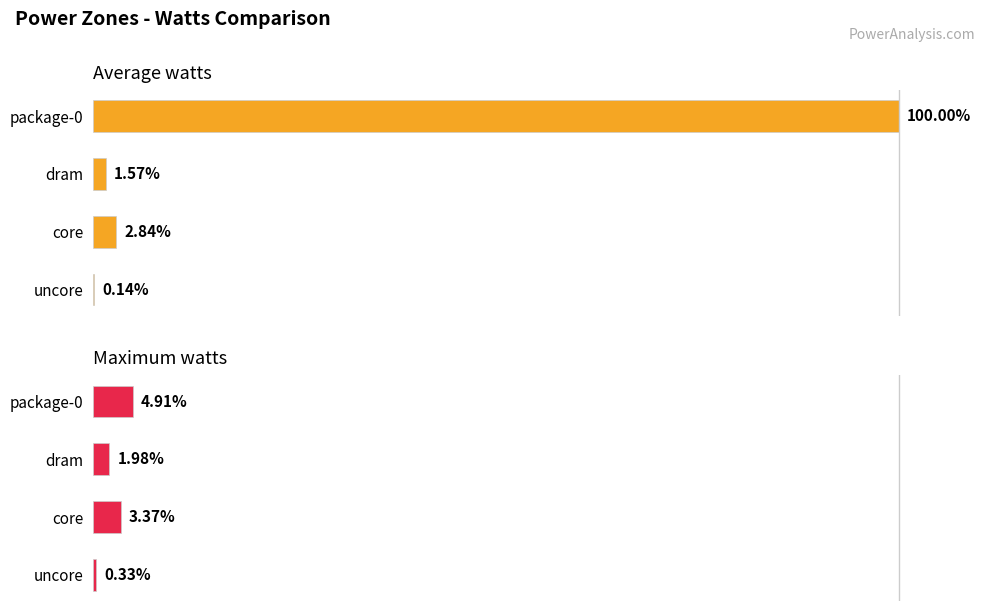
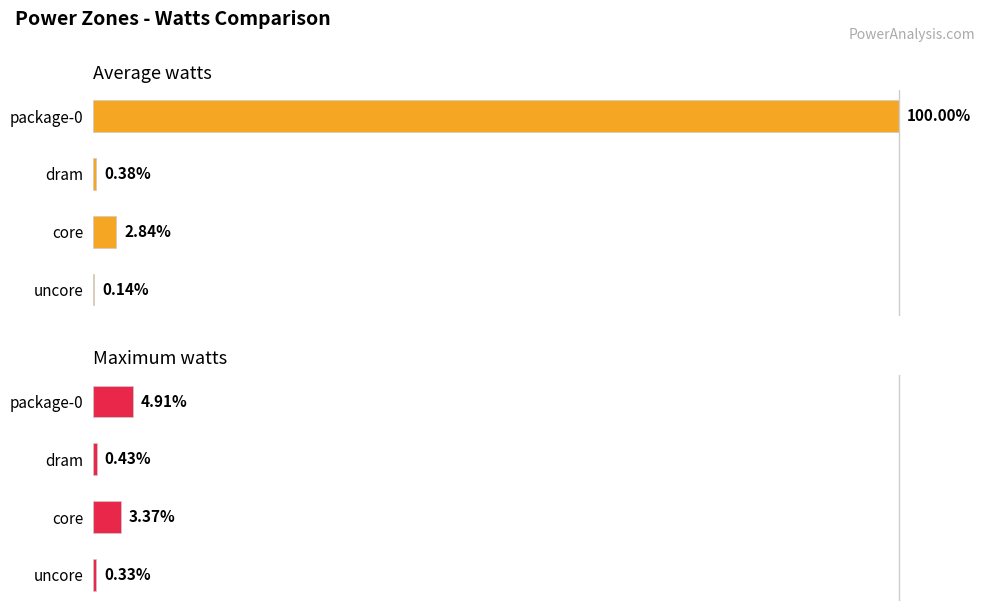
Average watts, dram: 1.57% -> 0.38%
Maximum watts, dram: 1.98% -> 0.43%
